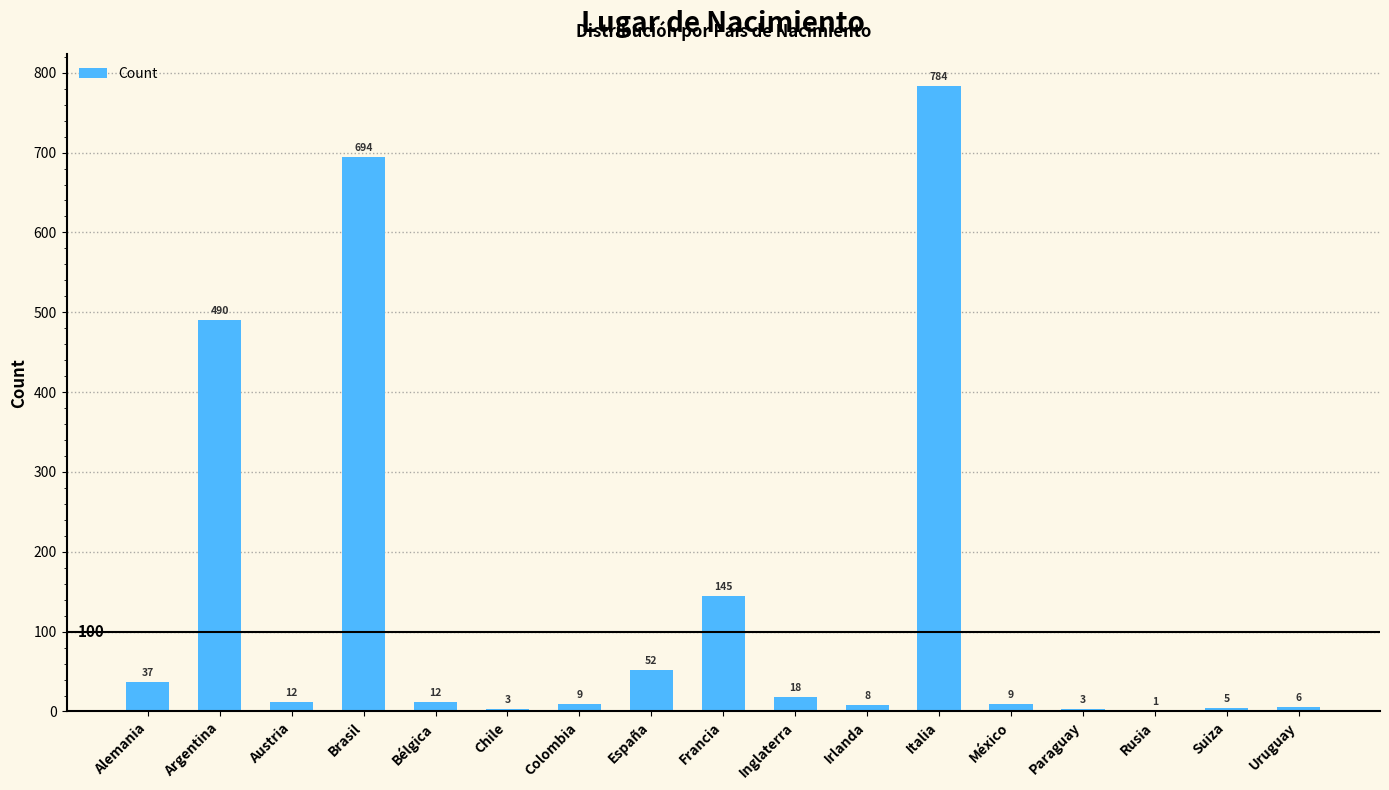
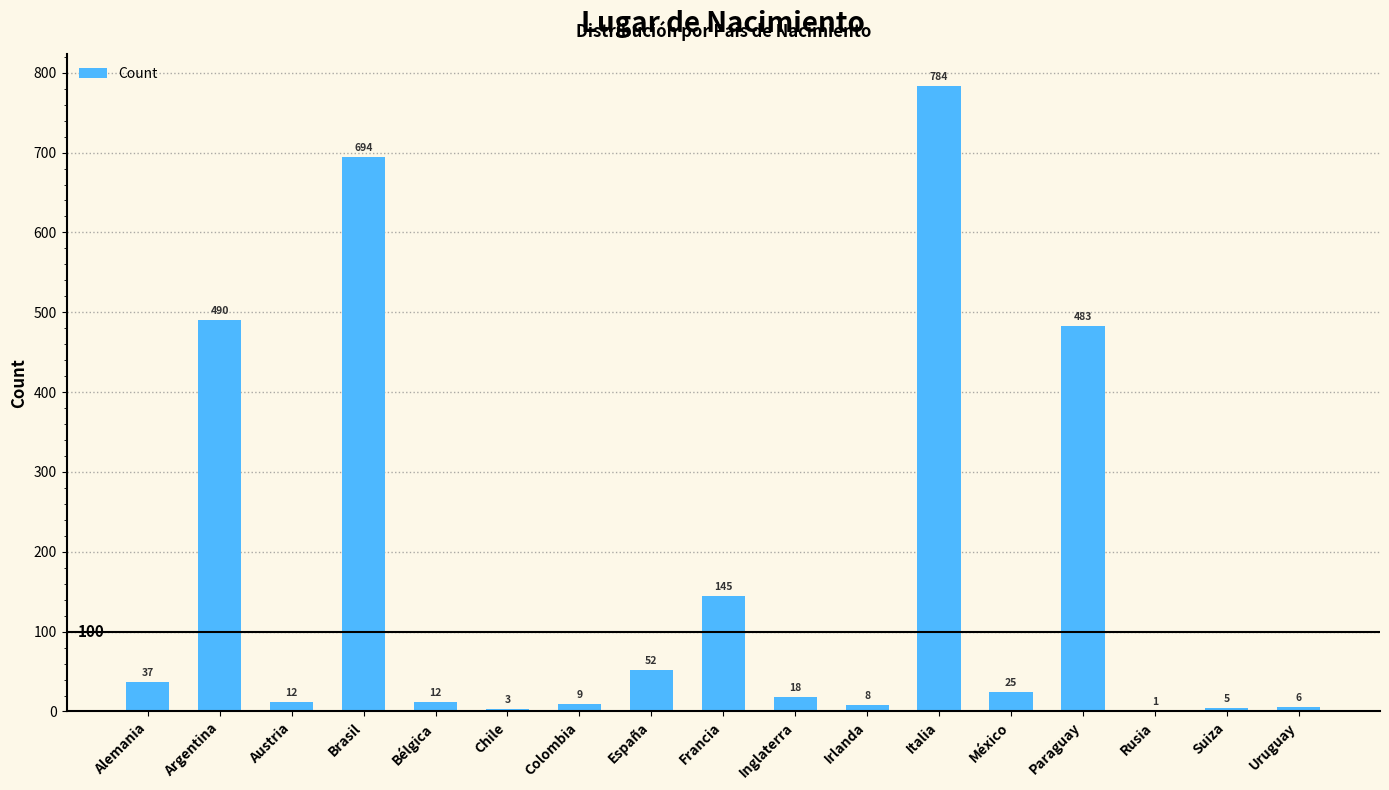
México: 9 -> 25
Paraguay: 3 -> 483
